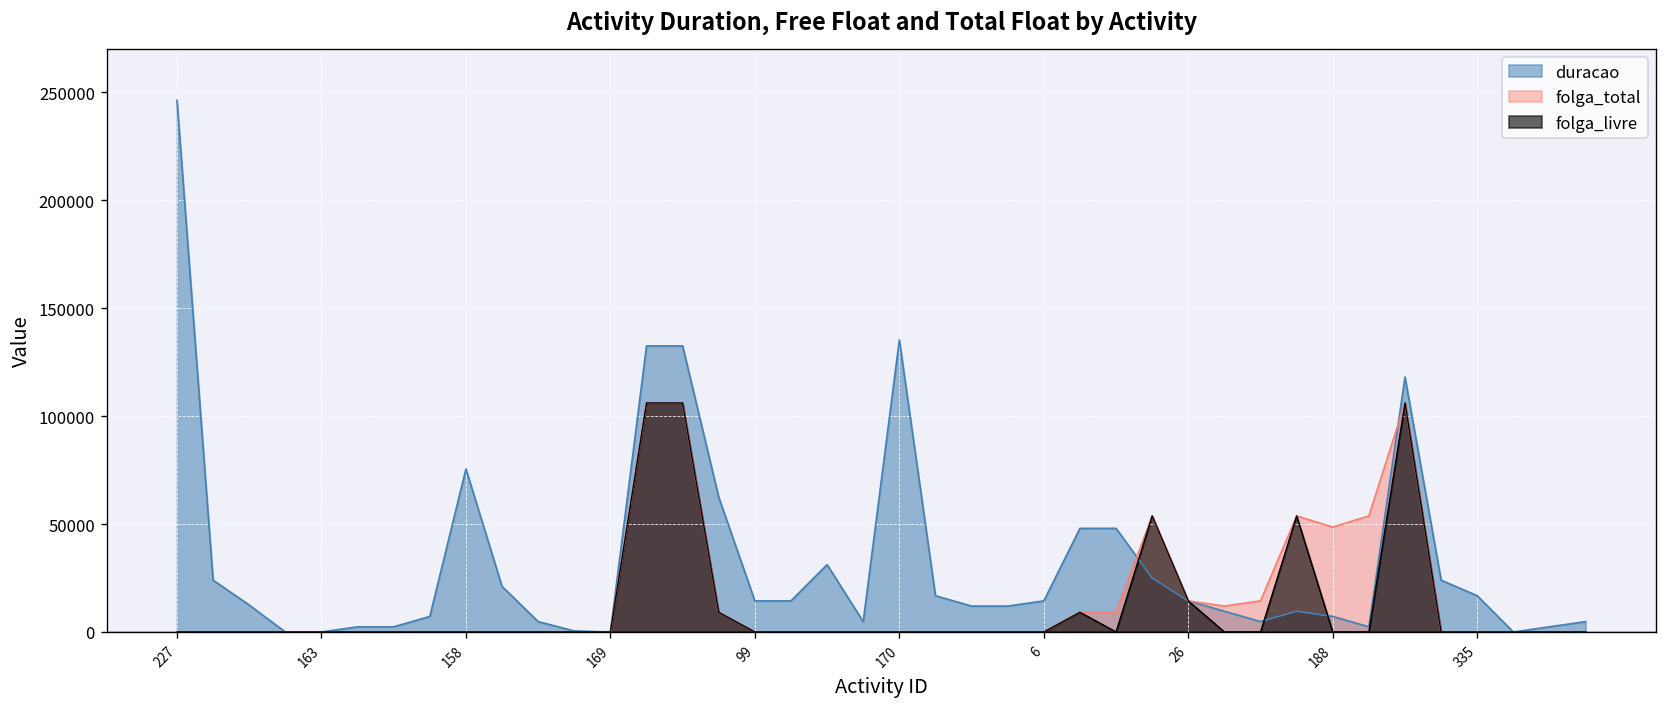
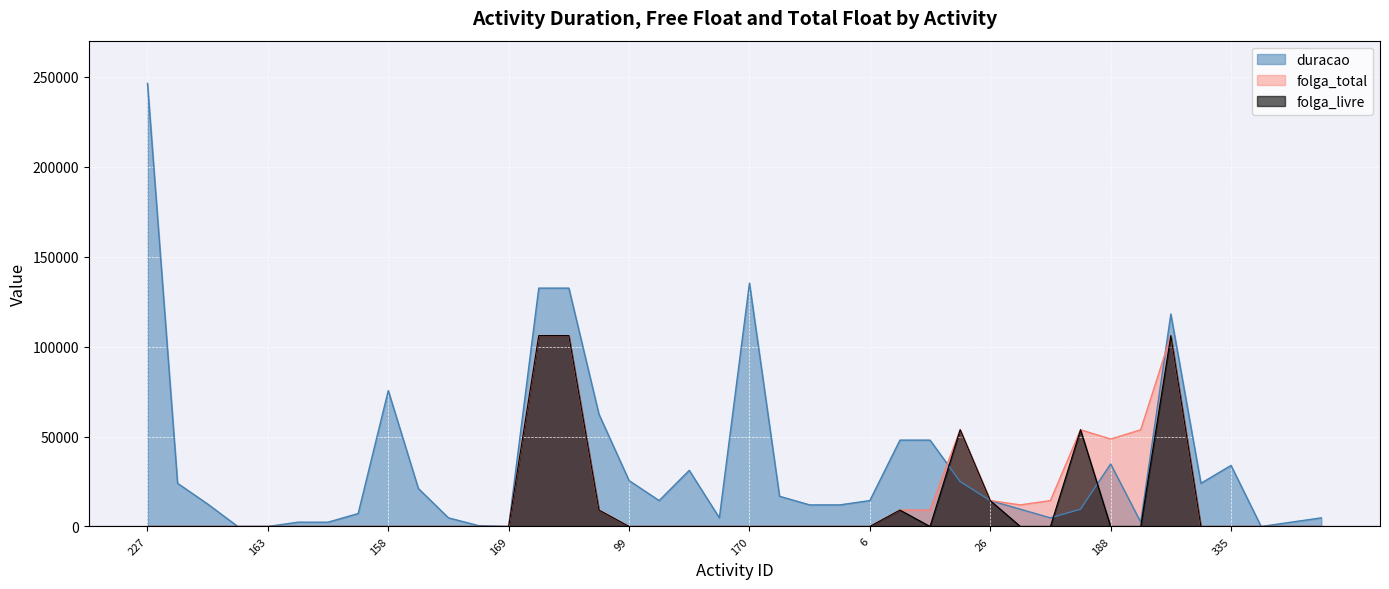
duracao, 99: 14000 -> 26000
duracao, 188: 7000 -> 35000
duracao, 335: 17000 -> 34000
